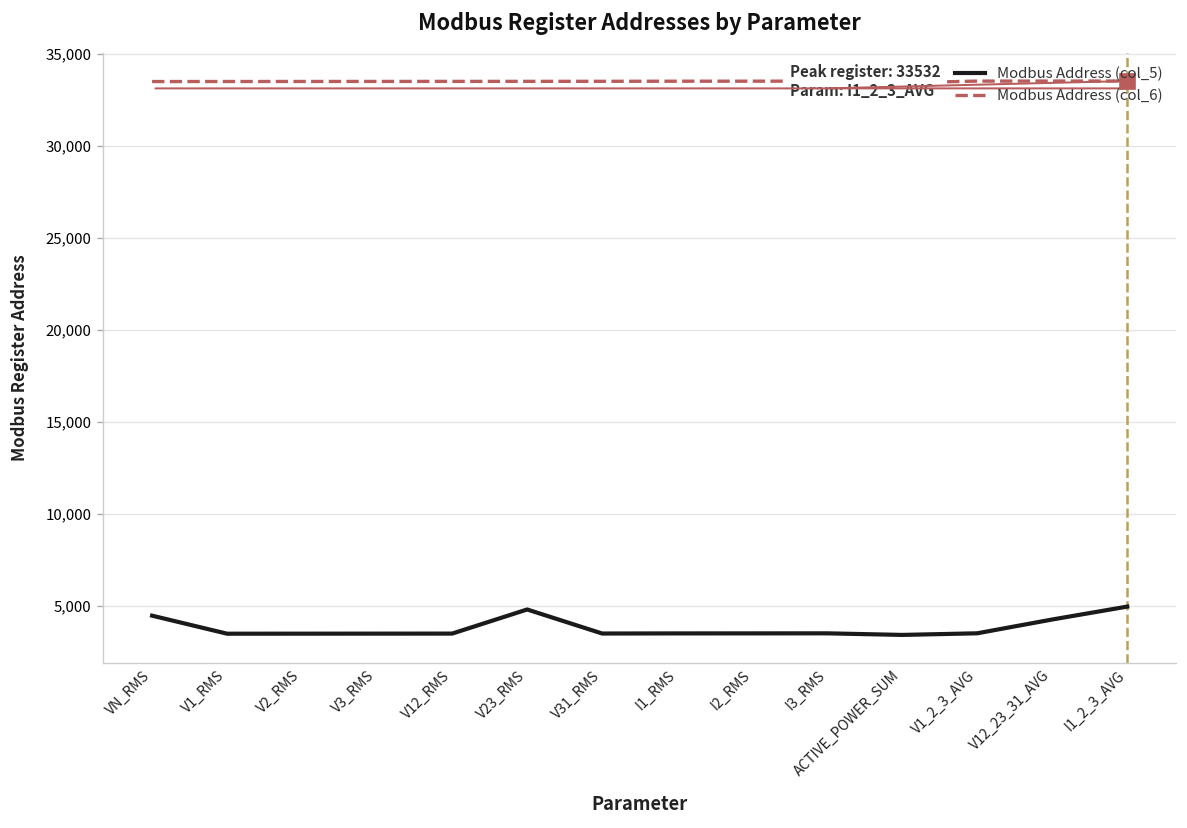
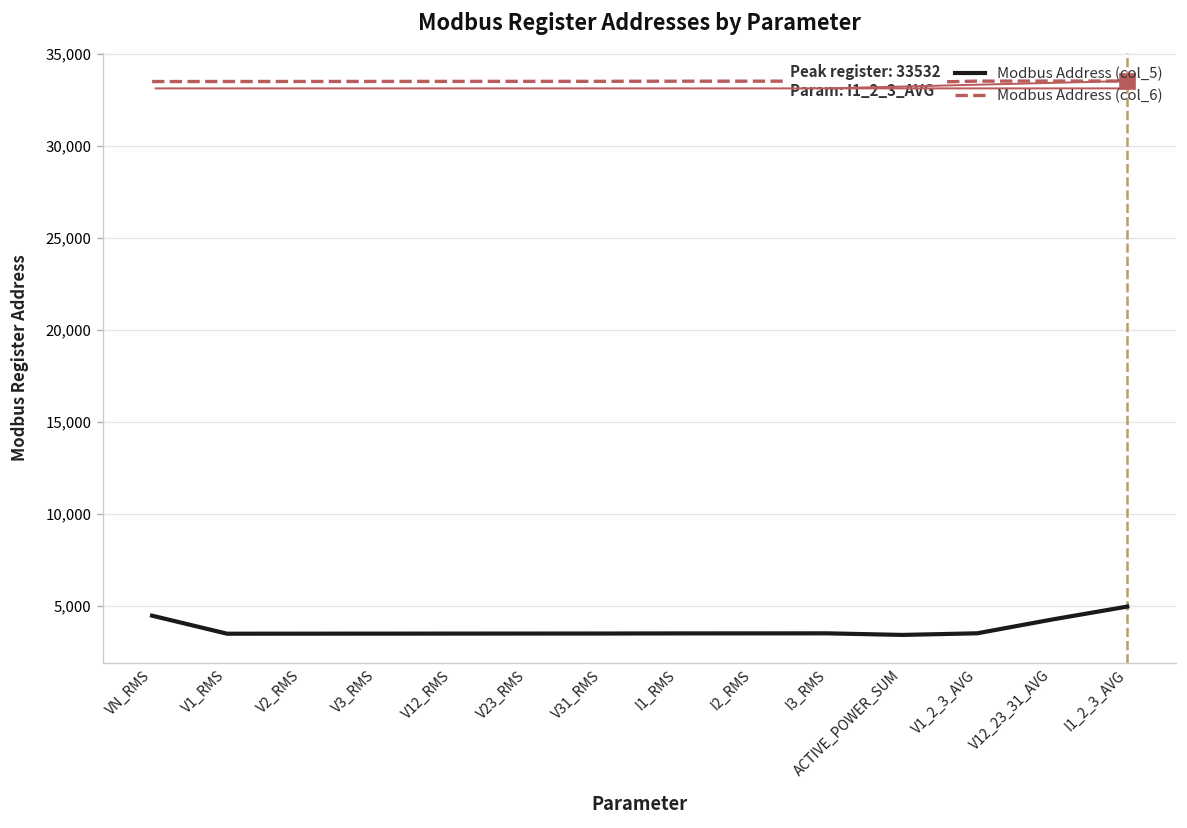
Modbus Address (col_5), V23_RMS: 4,800 -> 3,500
